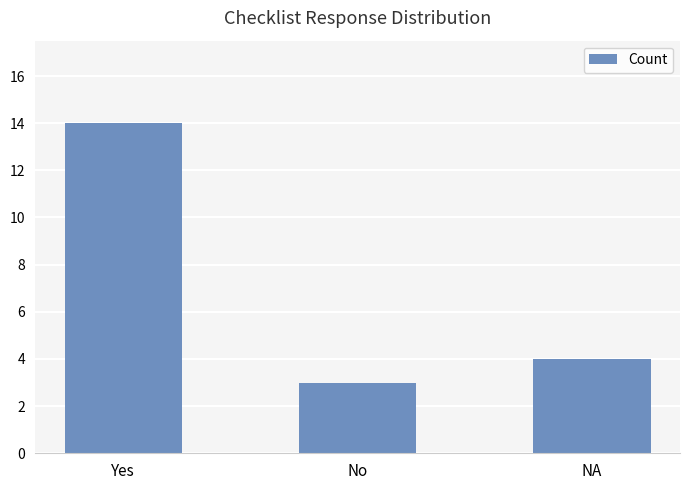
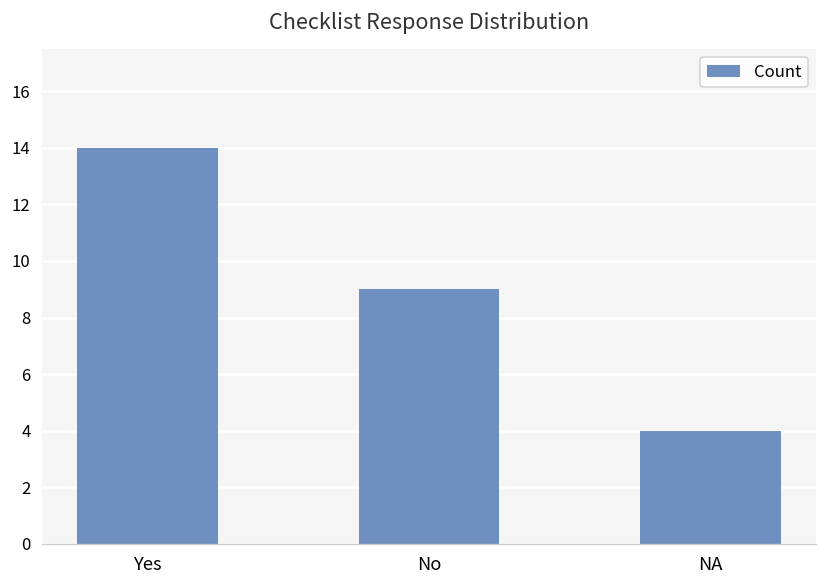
No: 3 -> 9
